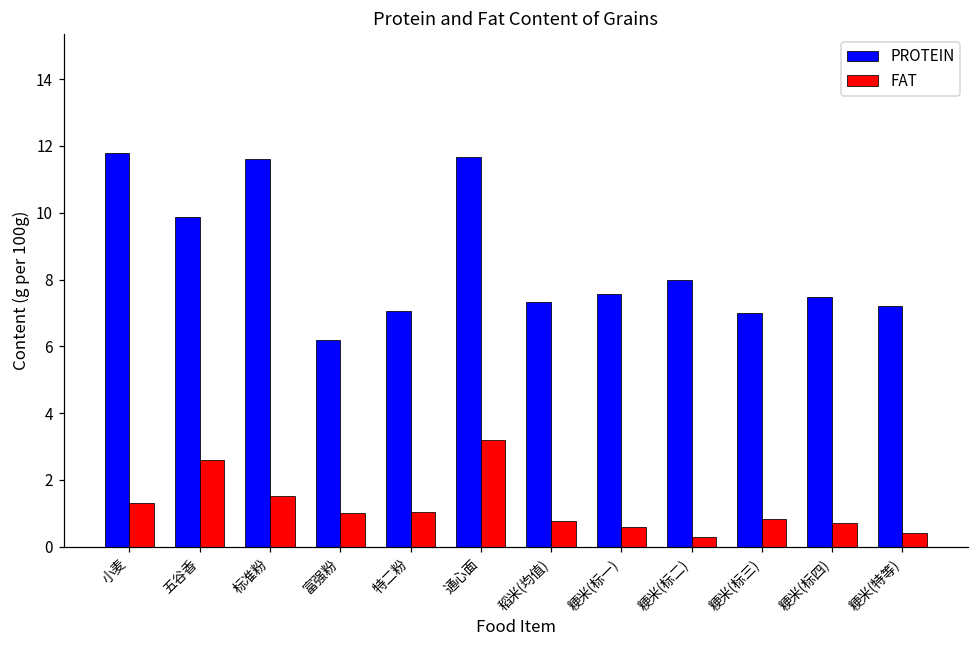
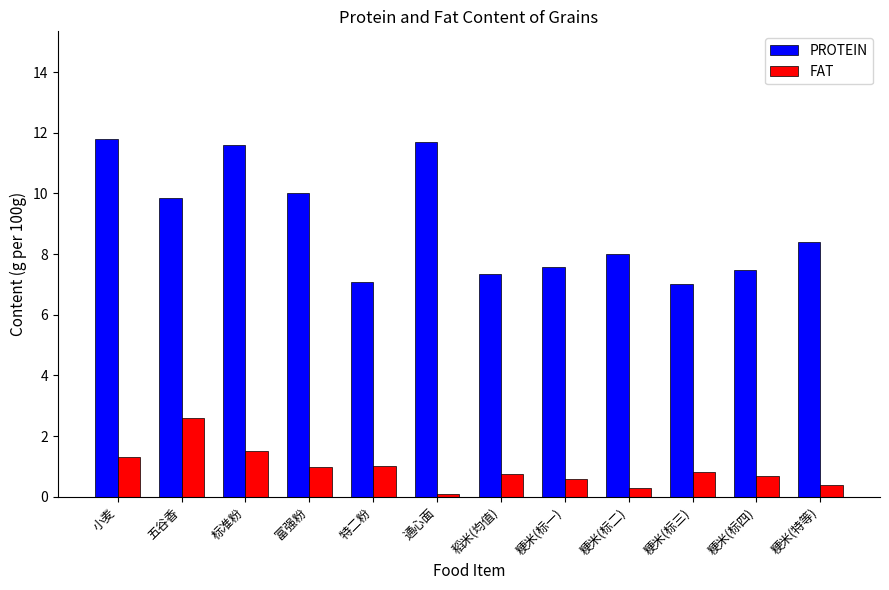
PROTEIN, 富强粉: 6.2 -> 10.0
FAT, 通心面: 3.2 -> 0.1
PROTEIN, 粳米(特等): 7.2 -> 8.4
